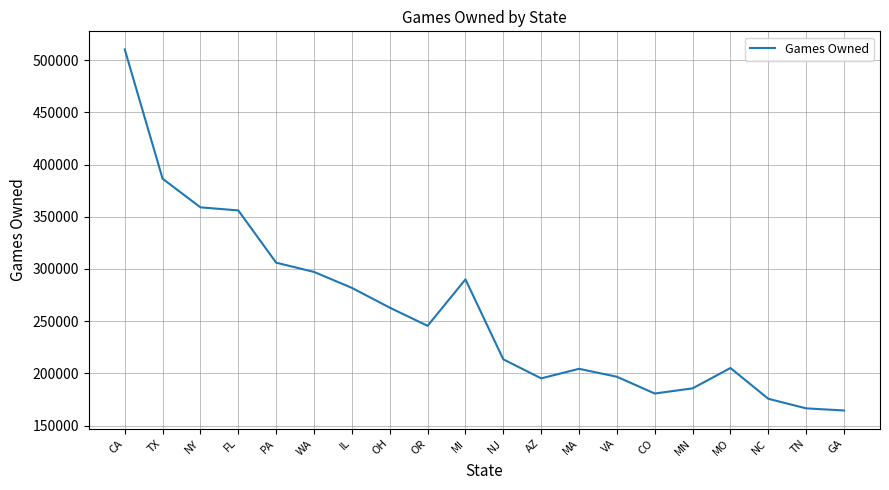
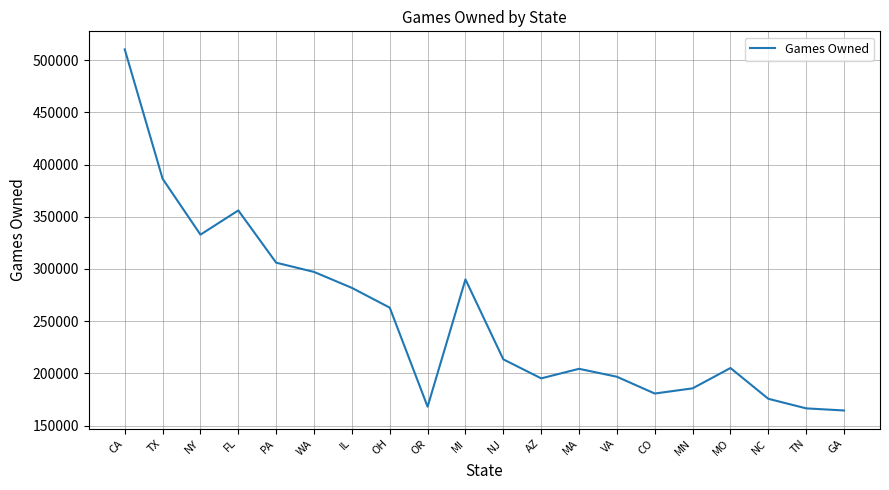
NY: 359000 -> 333000
OR: 246000 -> 168000
